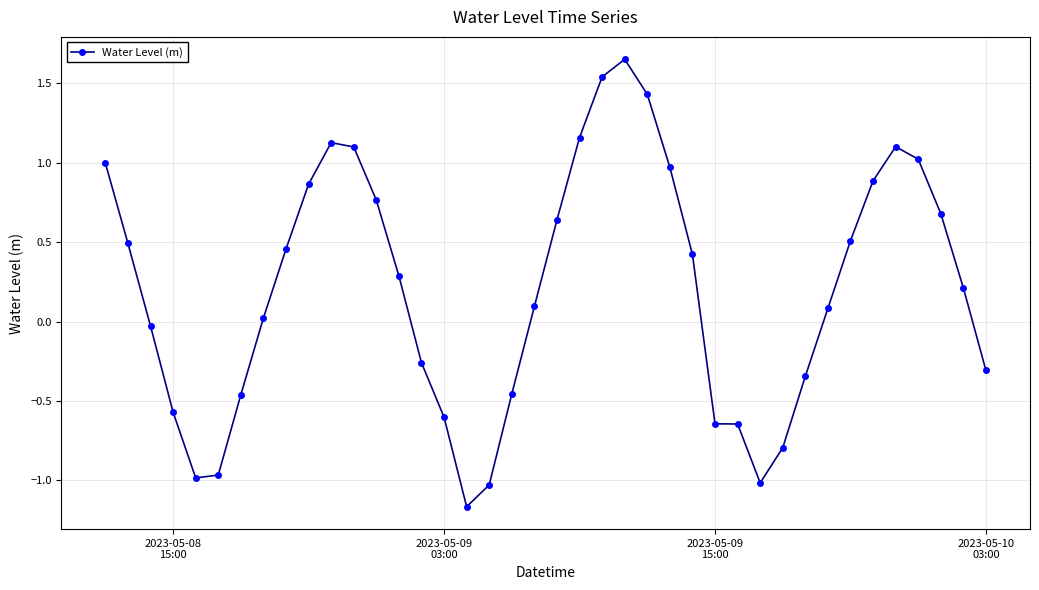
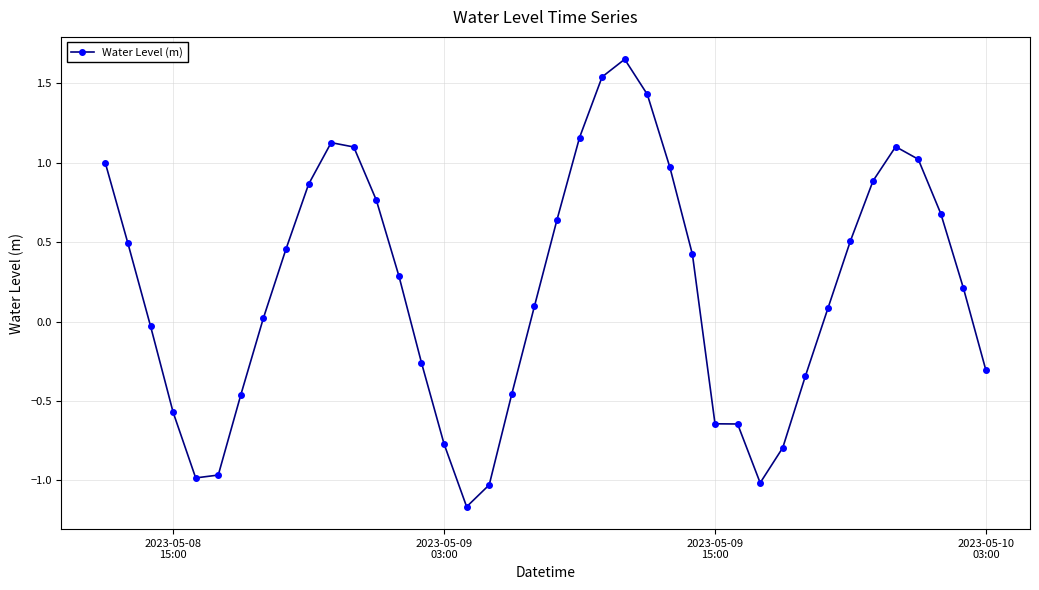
2023-05-09 03:00: -0.60 -> -0.77
